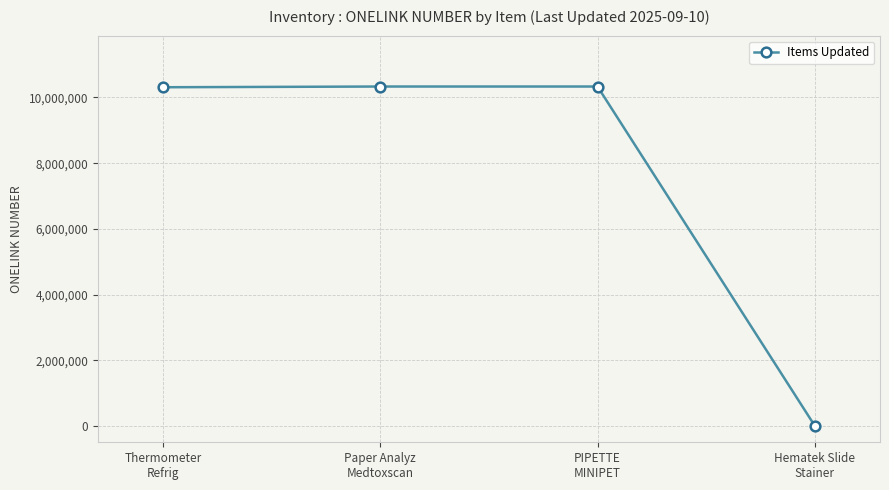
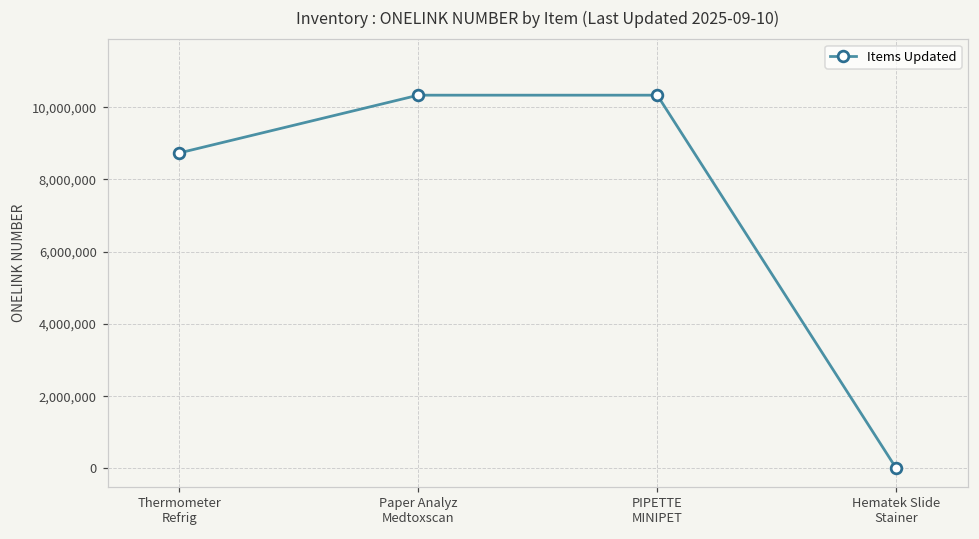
Thermometer Refrig: 10,300,000 -> 8,700,000
